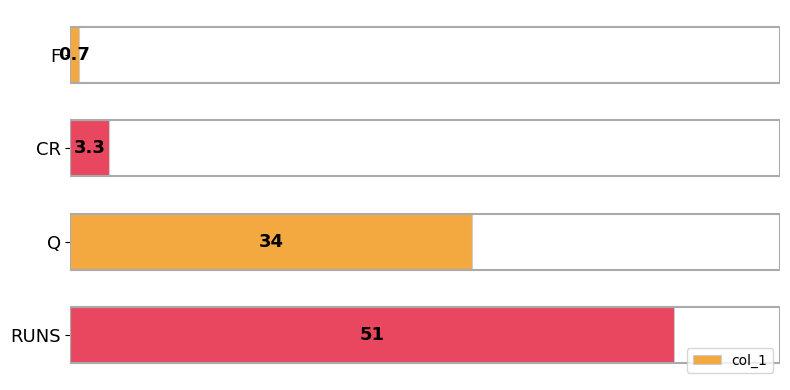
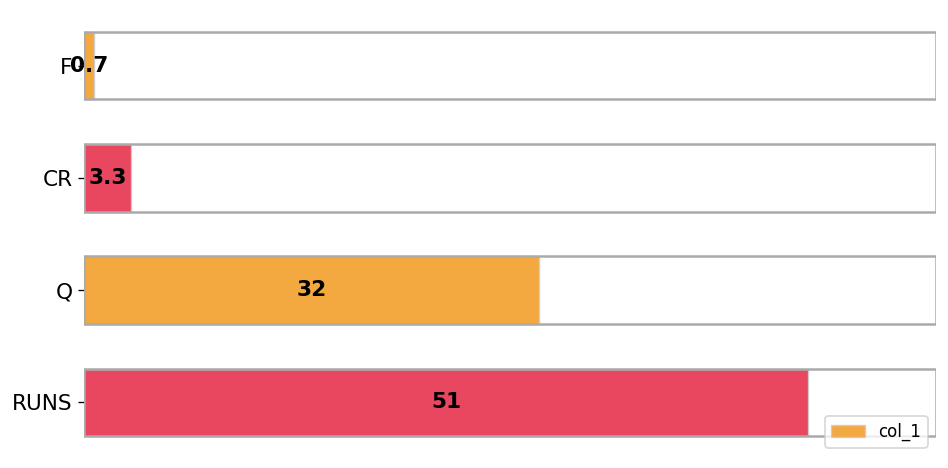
Q: 34 -> 32
